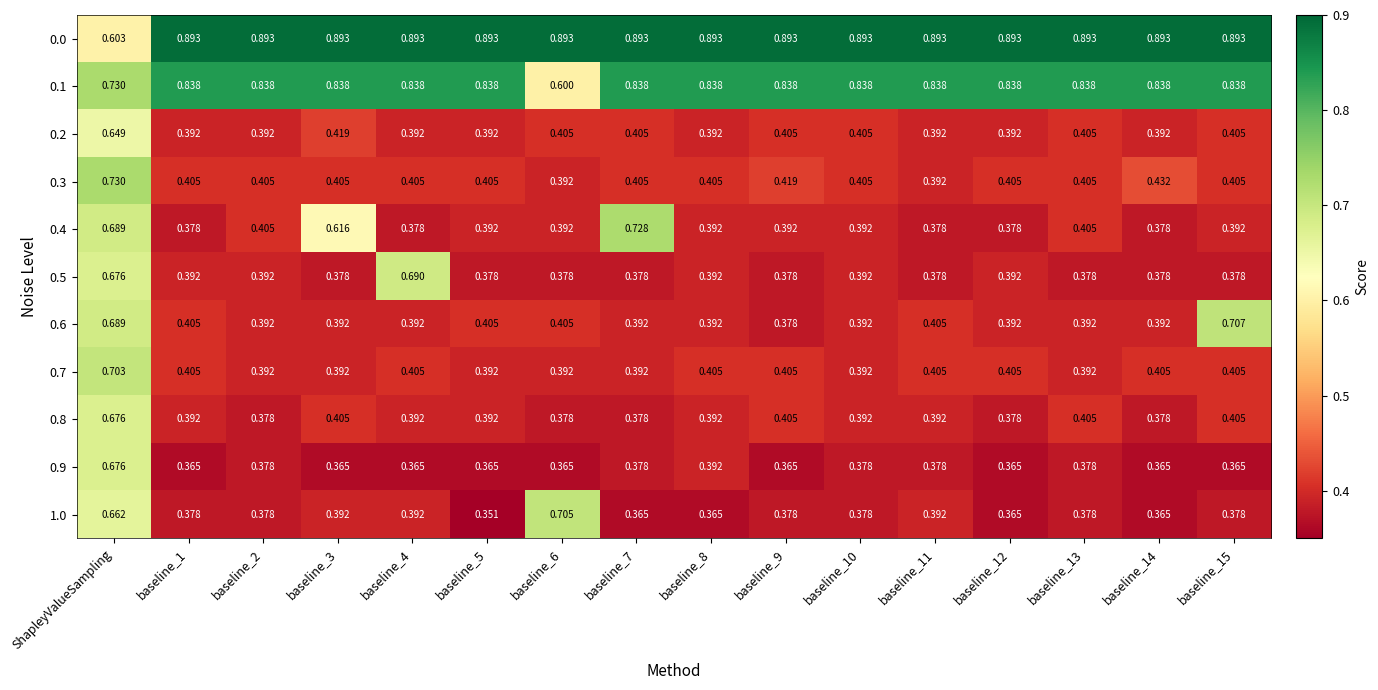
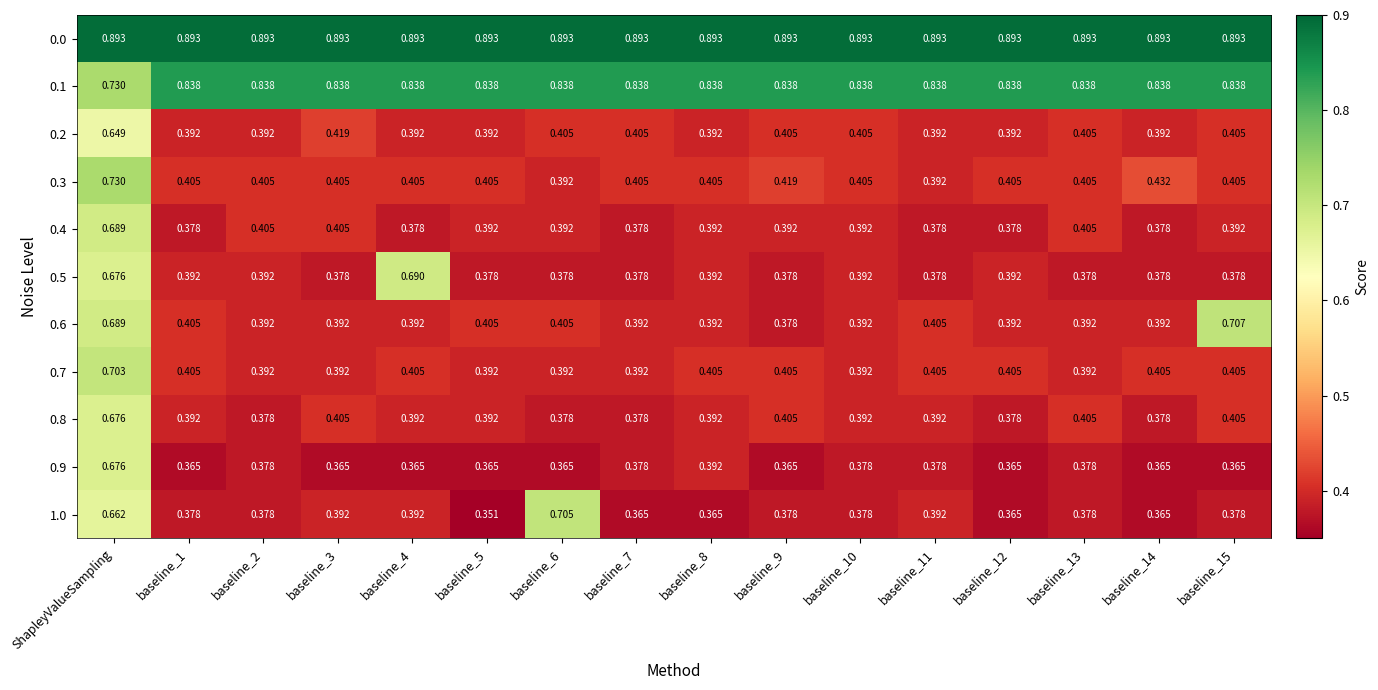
0.0, ShapleyValueSampling: 0.603 -> 0.893
0.1, baseline_6: 0.600 -> 0.838
0.4, baseline_3: 0.616 -> 0.405
0.4, baseline_7: 0.728 -> 0.378
